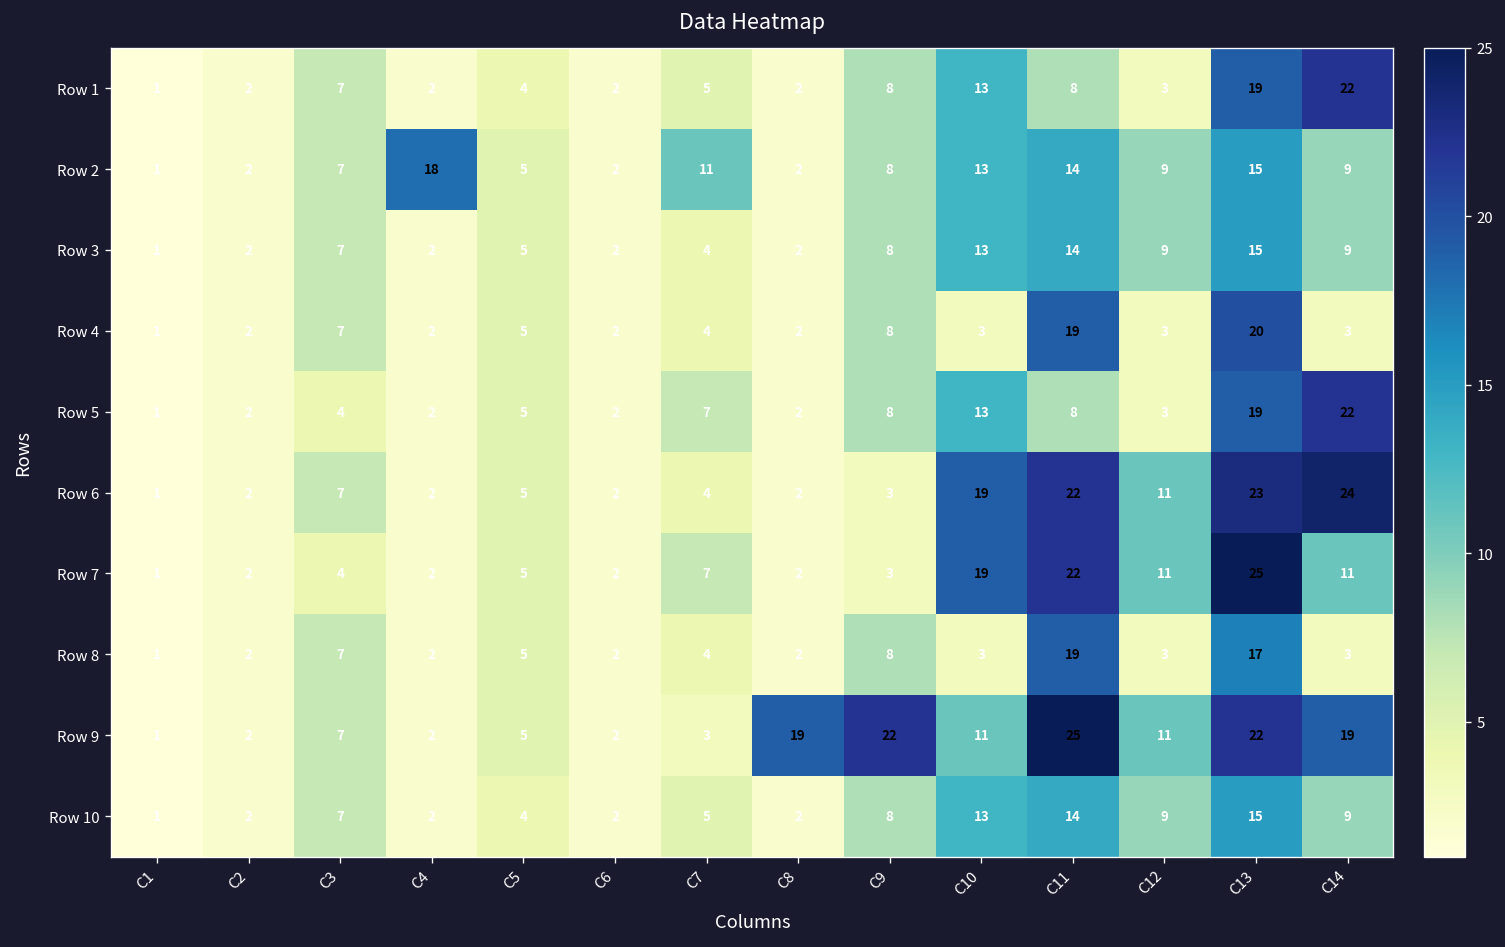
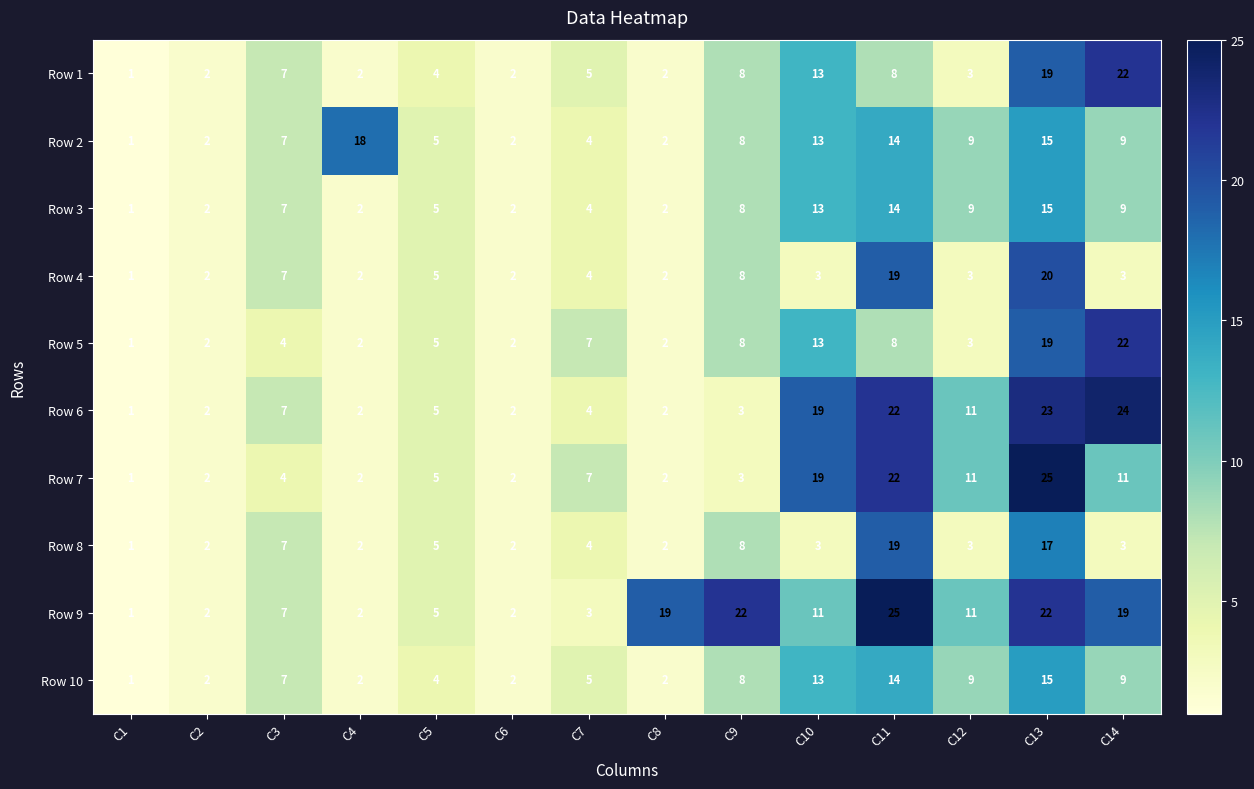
Row 2, C7: 11 -> 4
